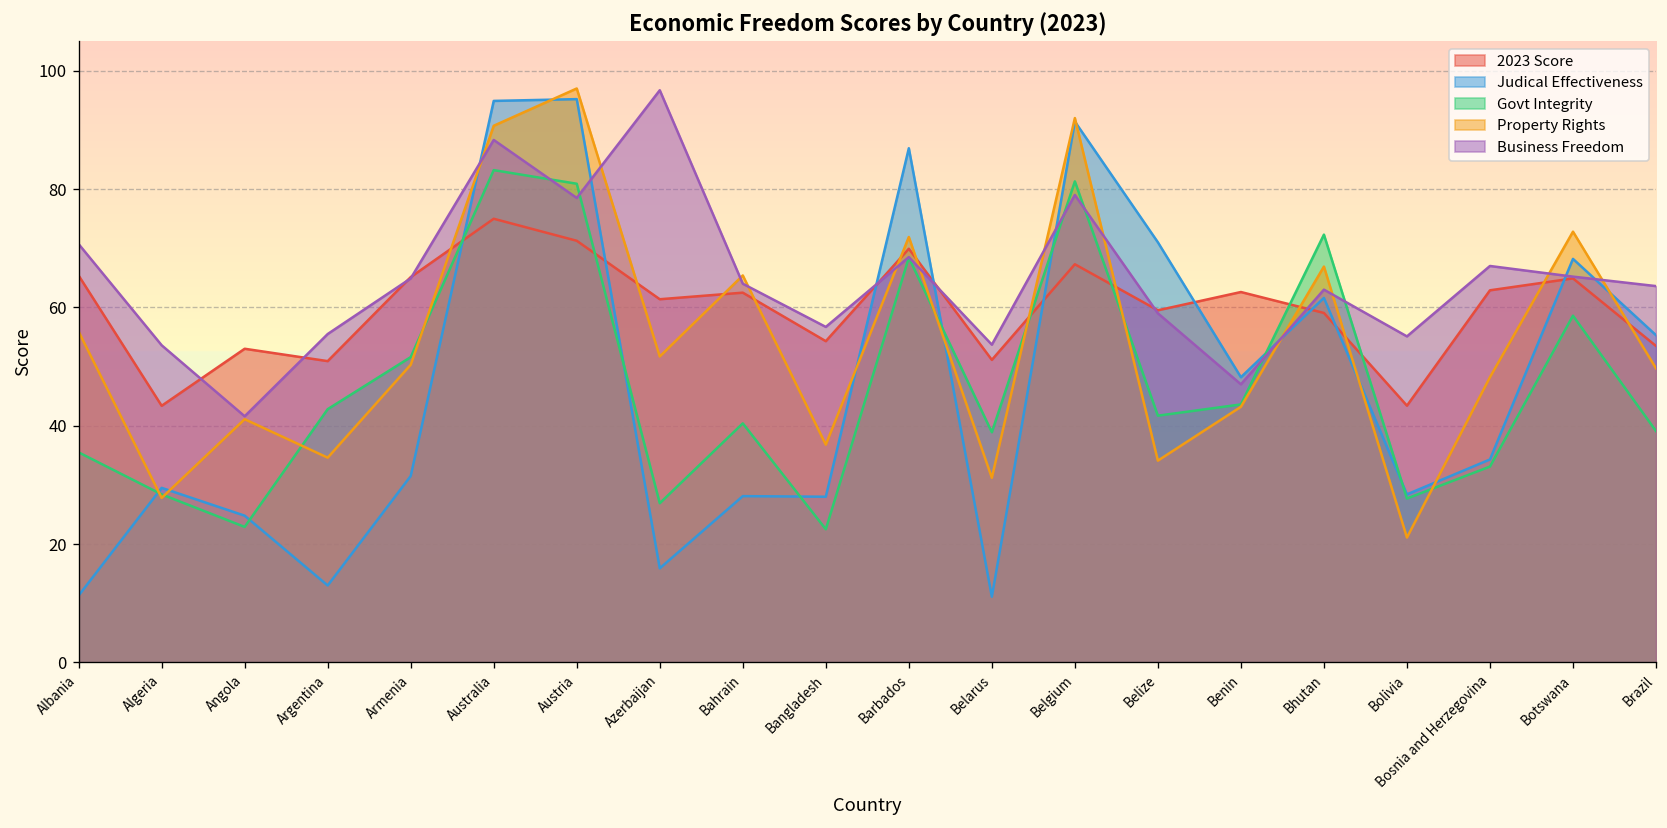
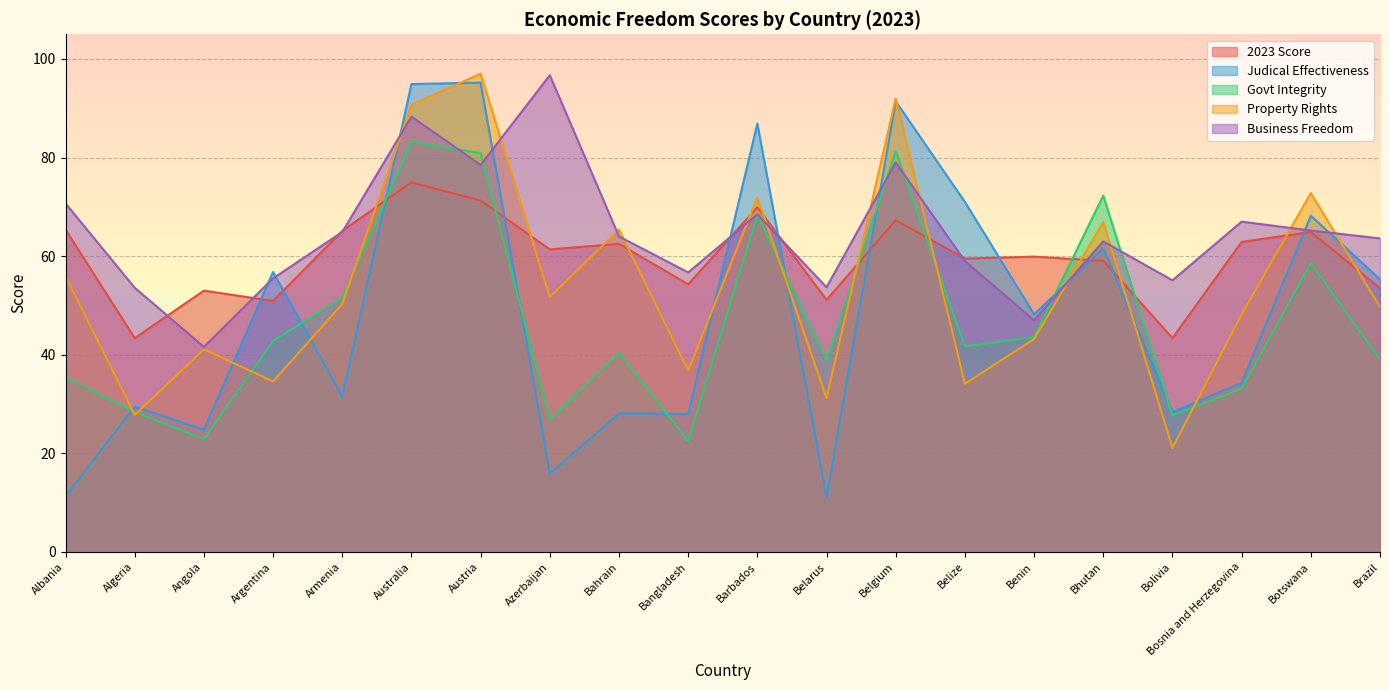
Judical Effectiveness, Argentina: 13 -> 57
2023 Score, Benin: 63 -> 60
